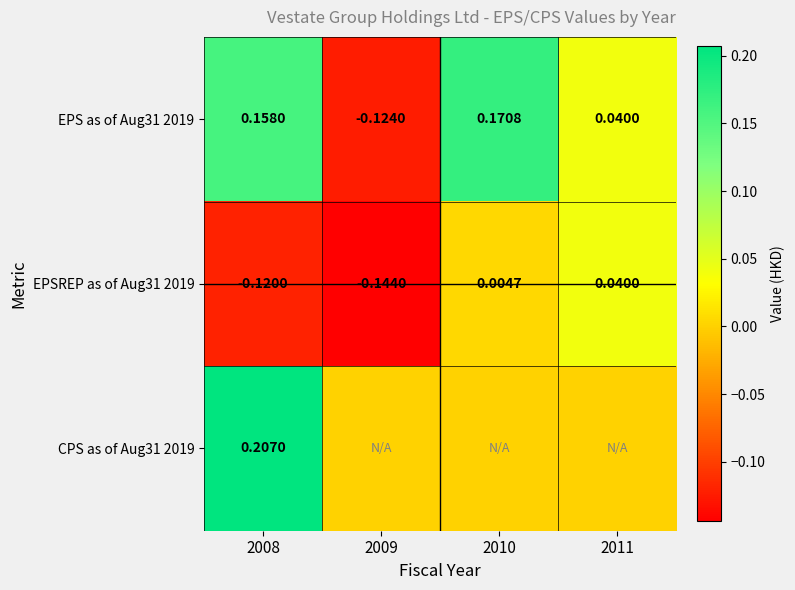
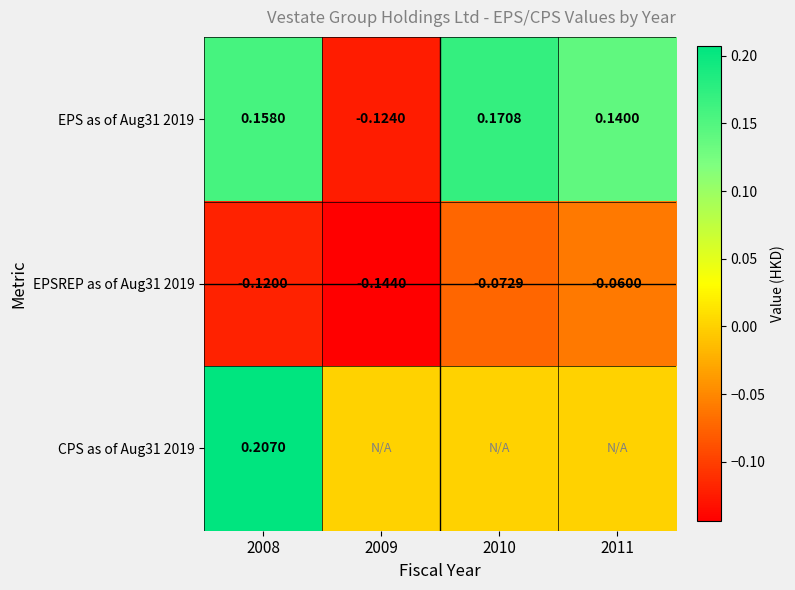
EPS as of Aug31 2019, 2011: 0.0400 -> 0.1400
EPSREP as of Aug31 2019, 2010: 0.0047 -> -0.0729
EPSREP as of Aug31 2019, 2011: 0.0400 -> -0.0600
